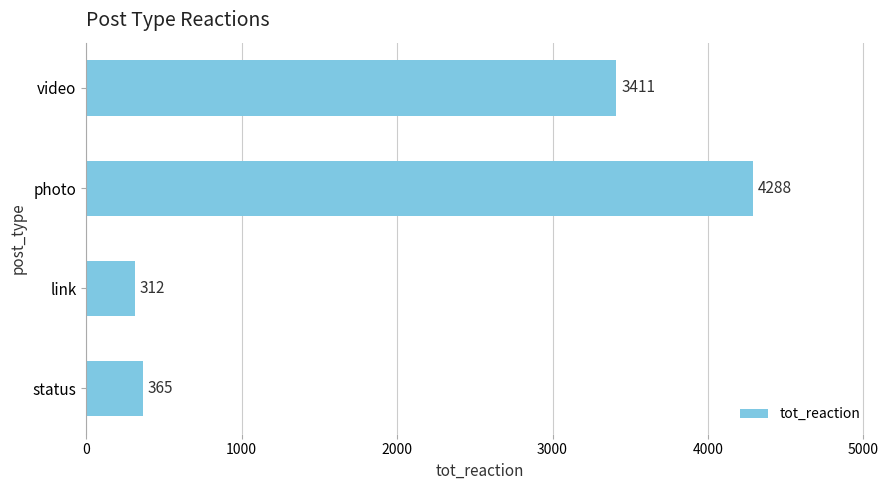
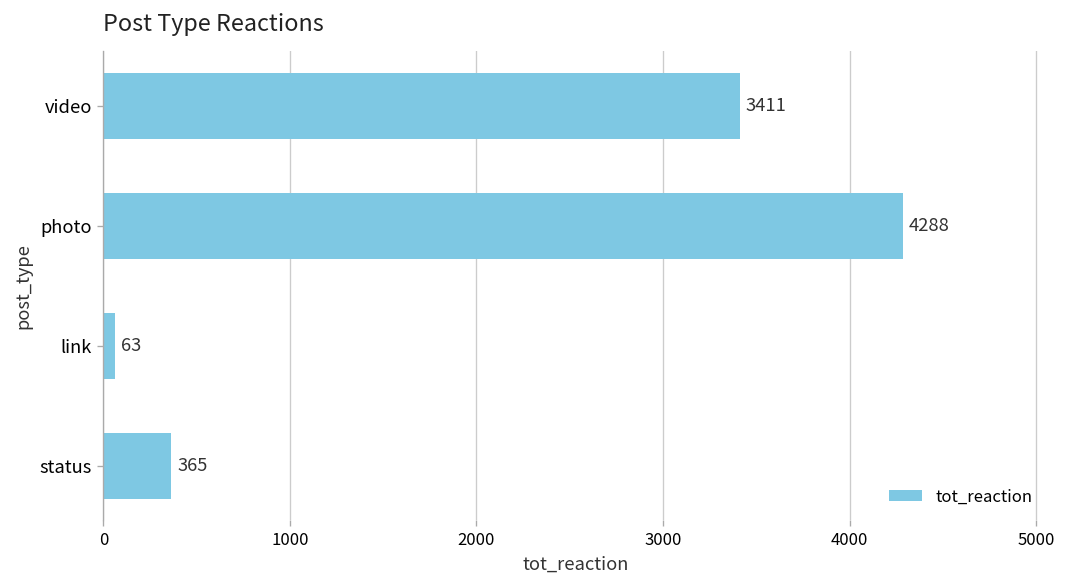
link: 312 -> 63
